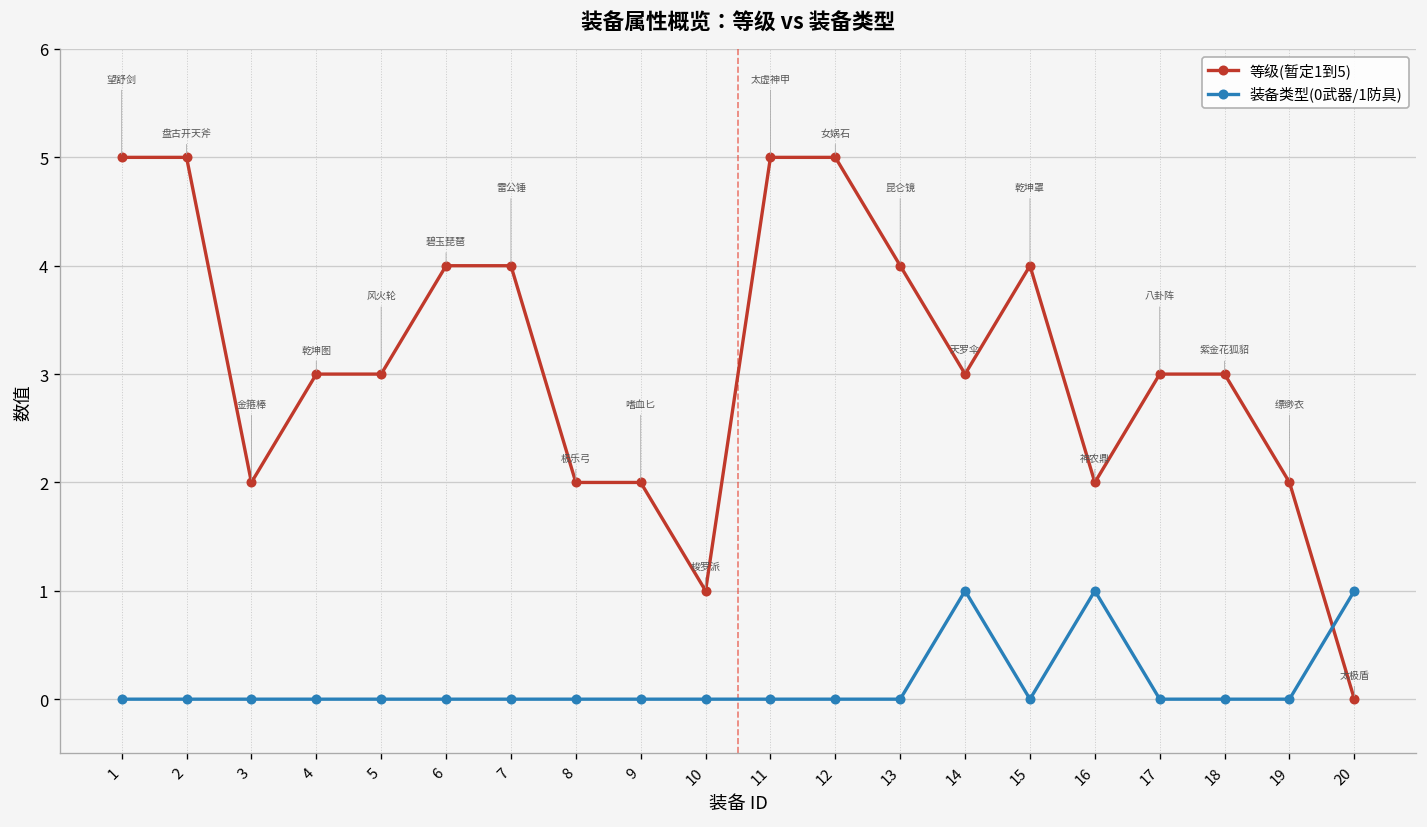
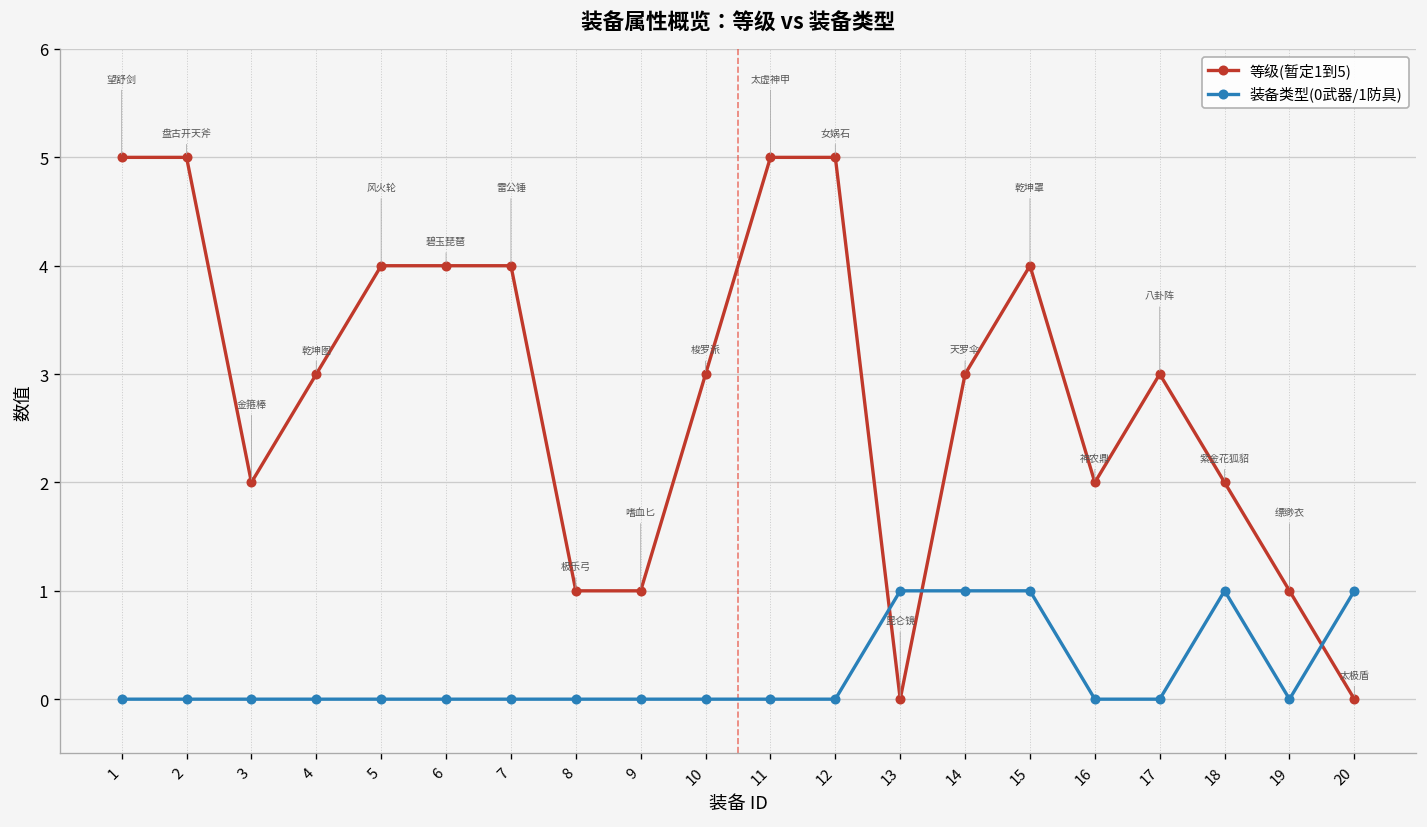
等级(暂定1到5), 5: 3 -> 4
等级(暂定1到5), 8: 2 -> 1
等级(暂定1到5), 9: 2 -> 1
等级(暂定1到5), 10: 1 -> 3
等级(暂定1到5), 13: 4 -> 0
装备类型(0武器/1防具), 13: 0 -> 1
装备类型(0武器/1防具), 15: 0 -> 1
装备类型(0武器/1防具), 16: 1 -> 0
等级(暂定1到5), 18: 3 -> 2
装备类型(0武器/1防具), 18: 0 -> 1
等级(暂定1到5), 19: 2 -> 1
